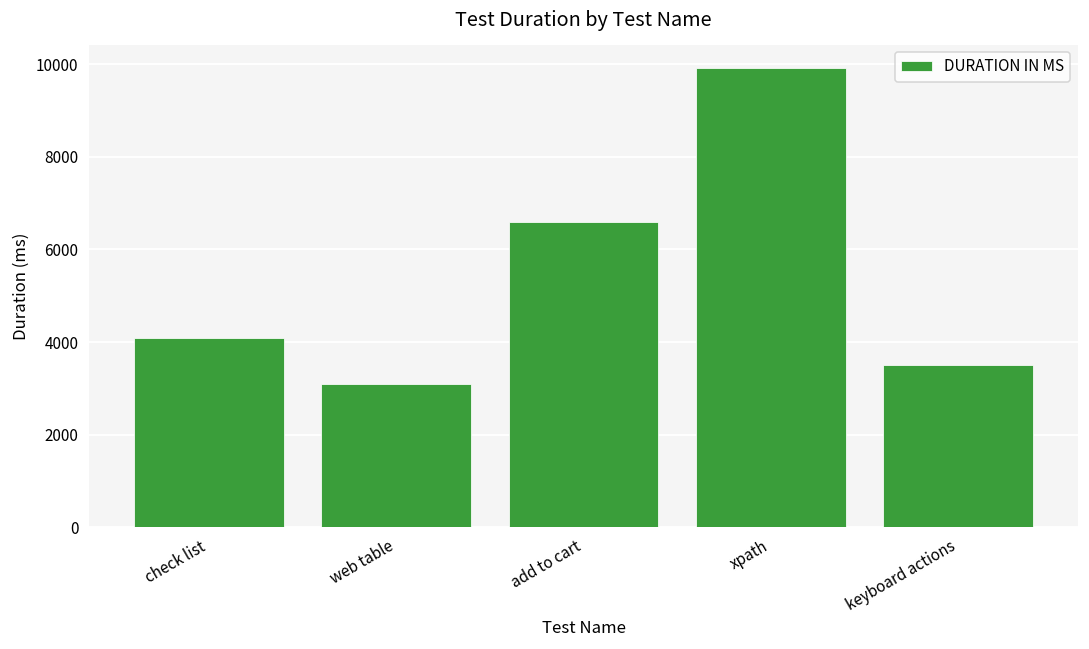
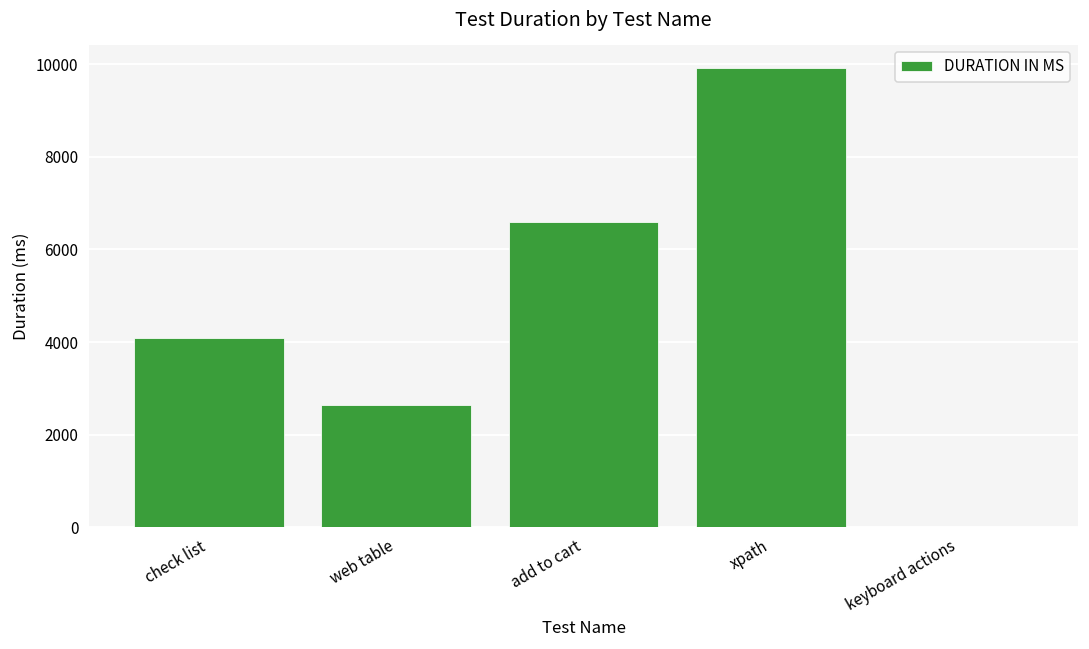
web table: 3100 -> 2600
keyboard actions: 3500 -> 0
